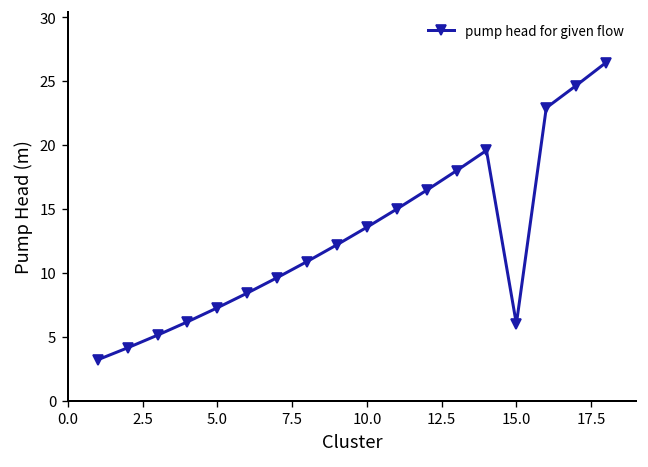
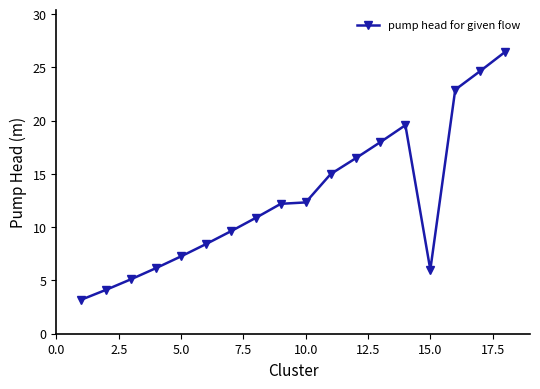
10.0: 13.6 -> 12.3
